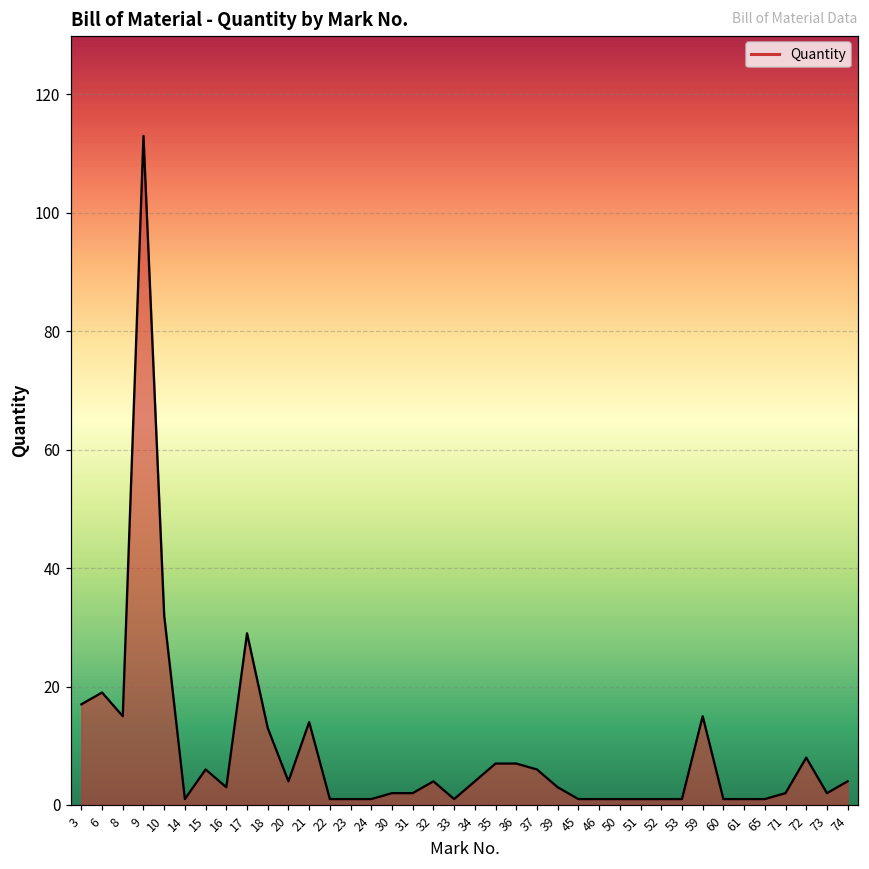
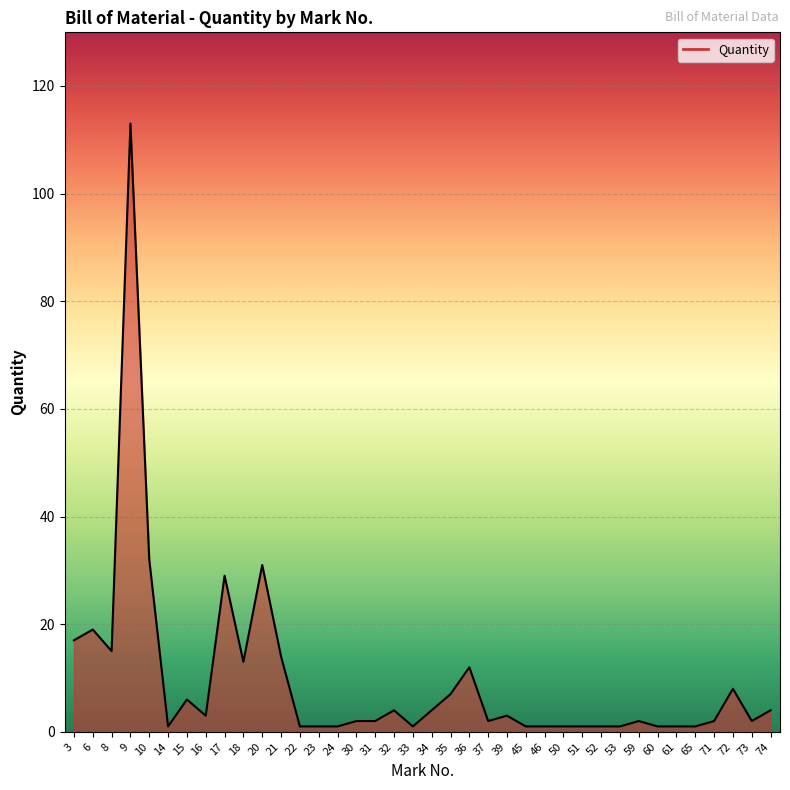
20: 4 -> 31
36: 7 -> 12
37: 6 -> 2
59: 15 -> 2
